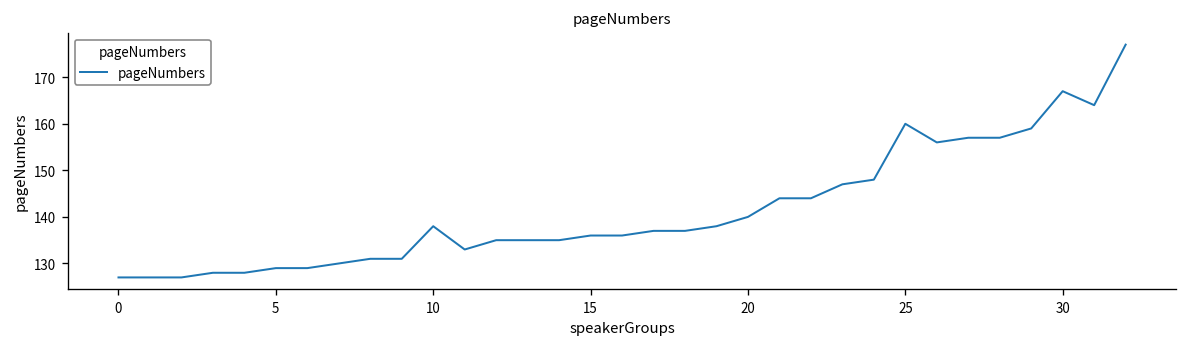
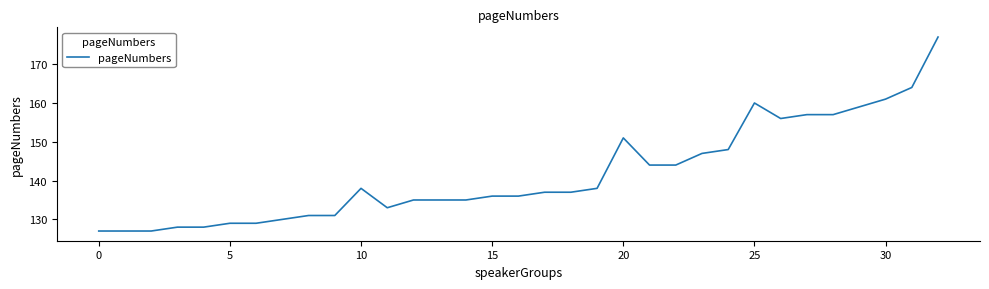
20: 140 -> 151
30: 167 -> 161
